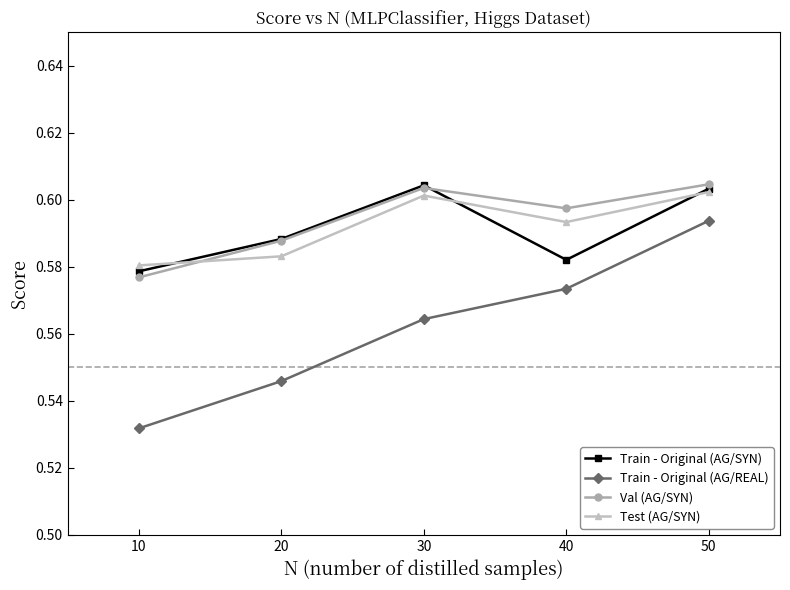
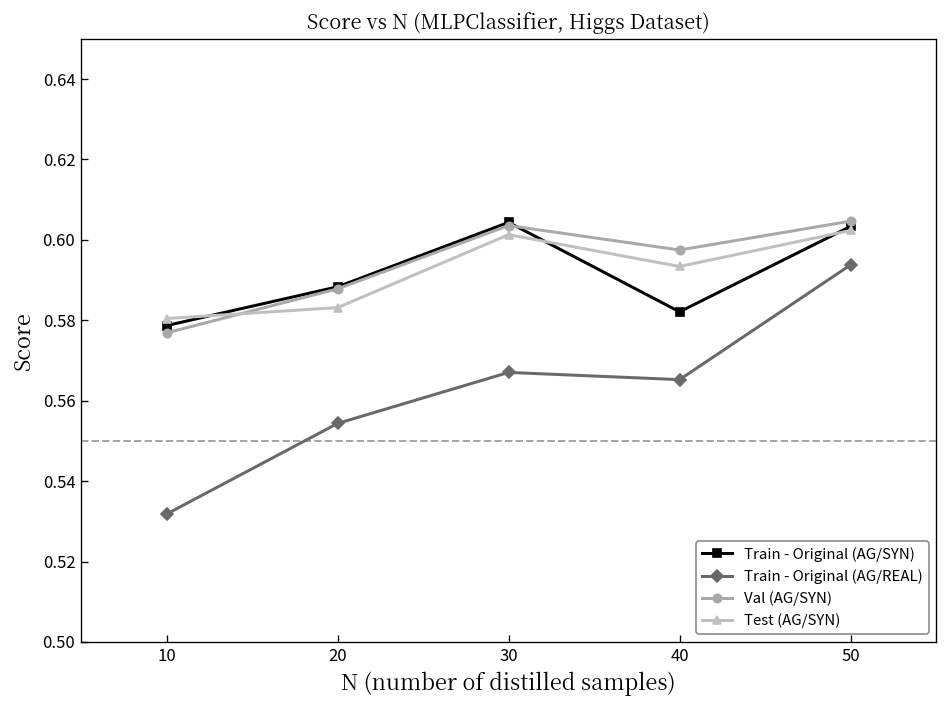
Train - Original (AG/REAL), 20: 0.546 -> 0.554
Train - Original (AG/REAL), 30: 0.564 -> 0.567
Train - Original (AG/REAL), 40: 0.573 -> 0.565
